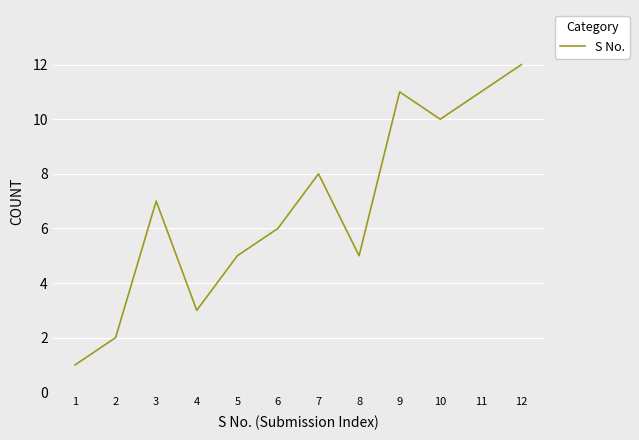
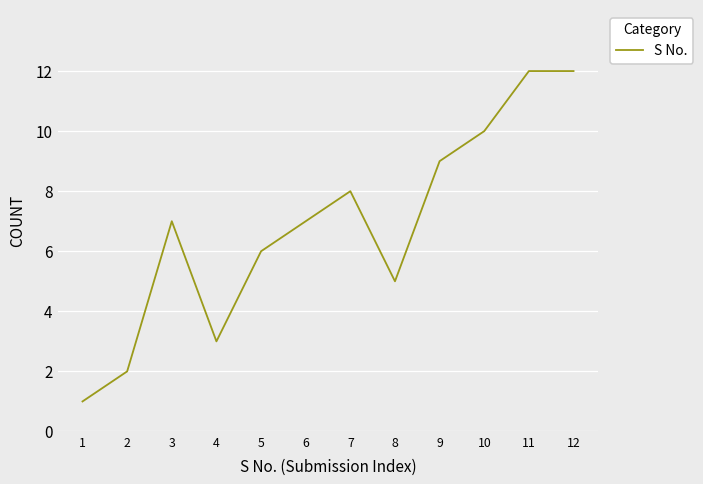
5: 5 -> 6
6: 6 -> 7
9: 11 -> 9
11: 11 -> 12
